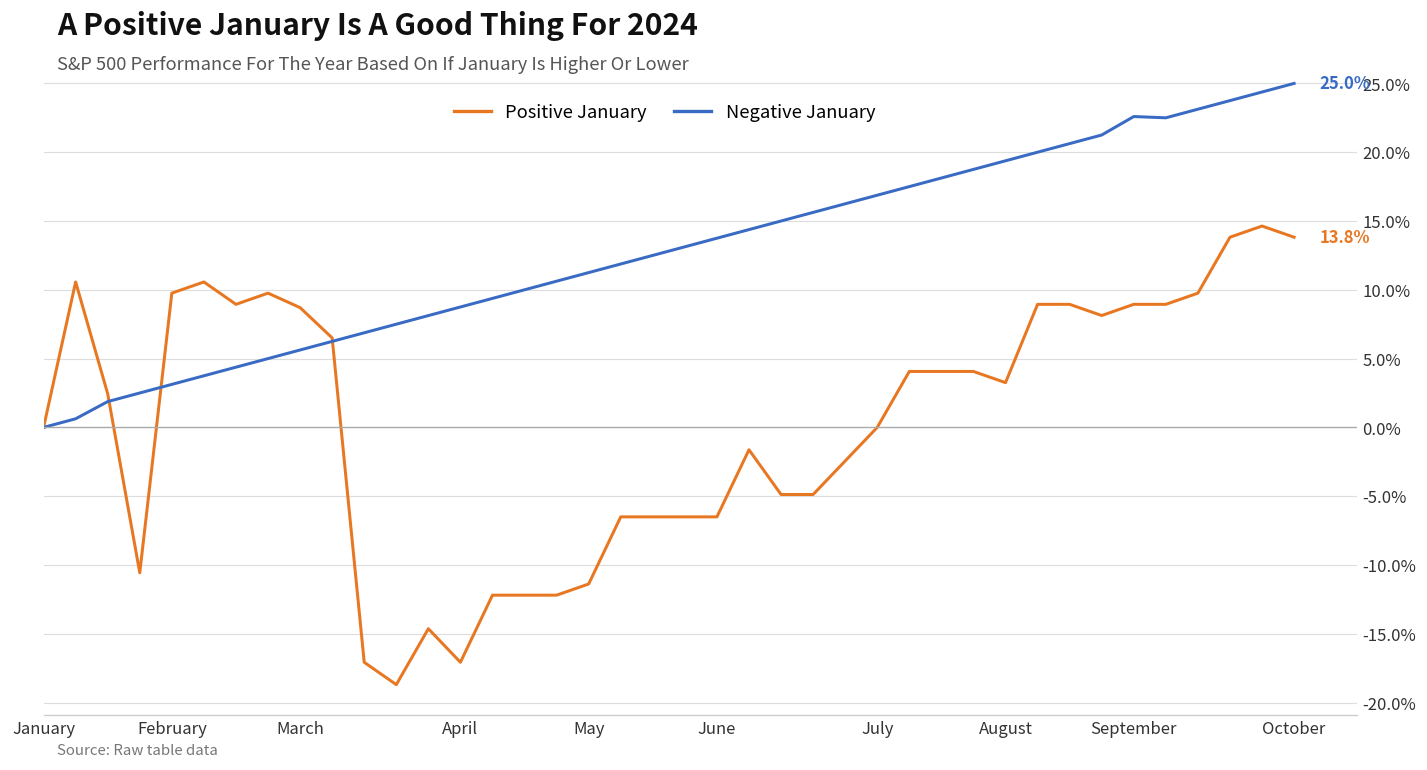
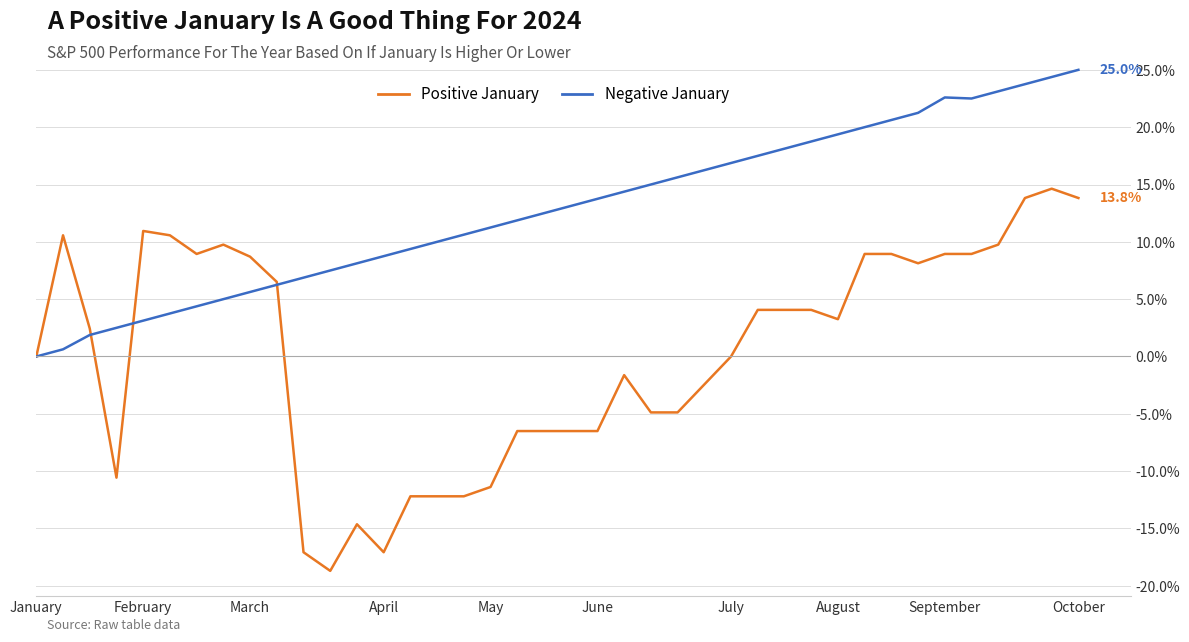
Positive January, February: 9.8% -> 10.9%
